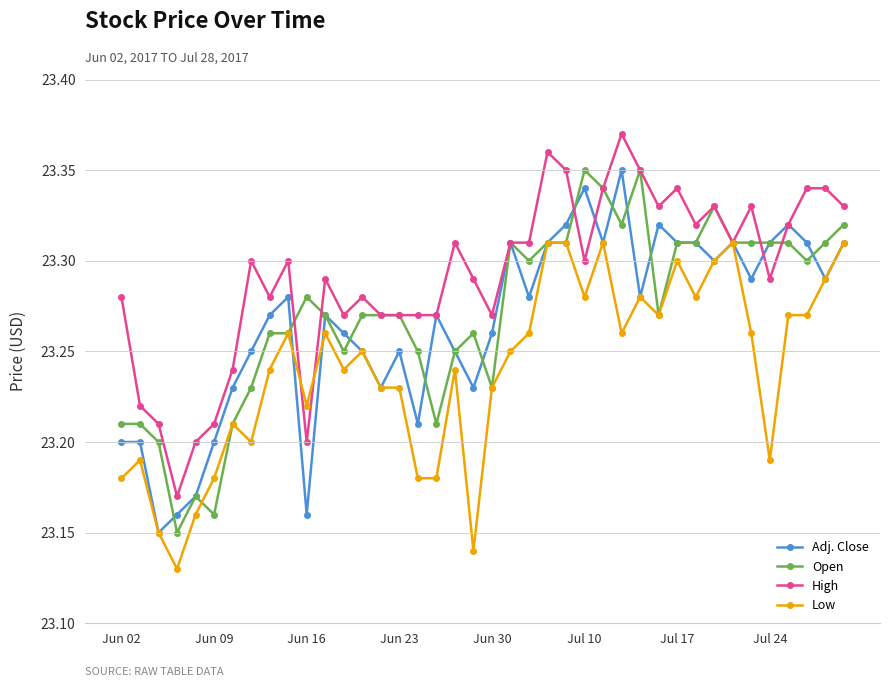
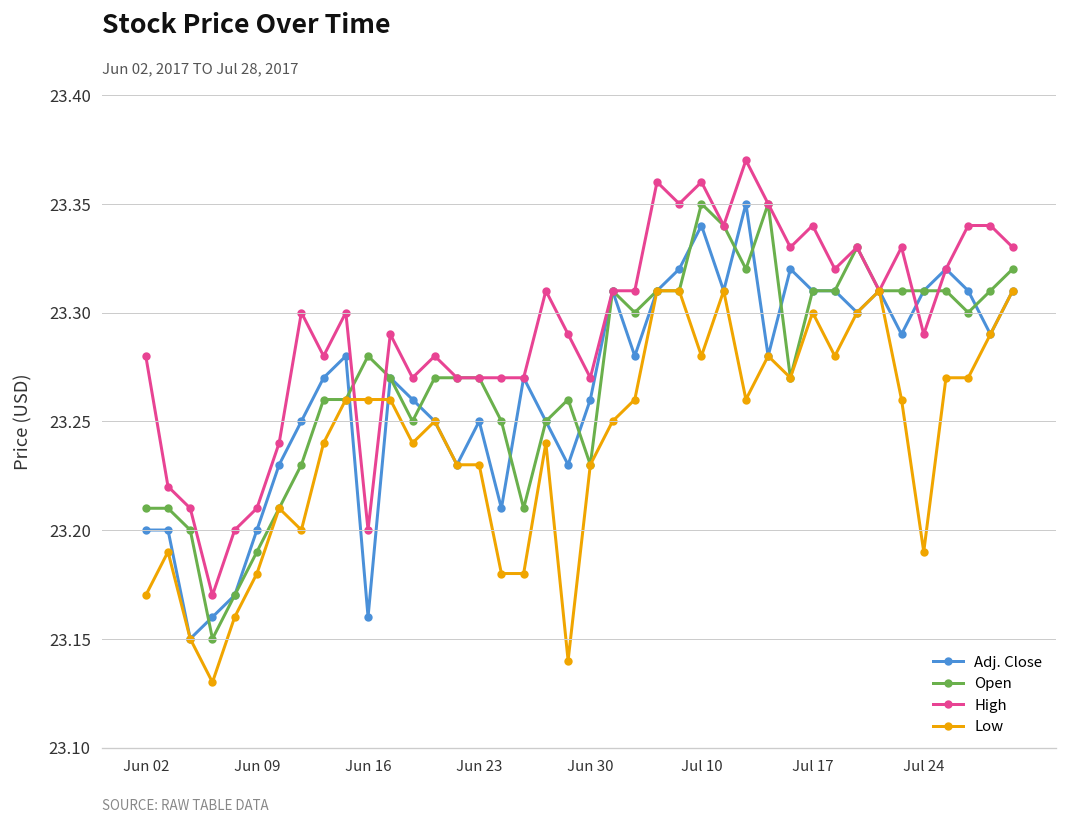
Low, Jun 02: 23.18 -> 23.17
Open, Jun 09: 23.16 -> 23.19
Low, Jun 16: 23.22 -> 23.26
High, Jul 10: 23.30 -> 23.36
